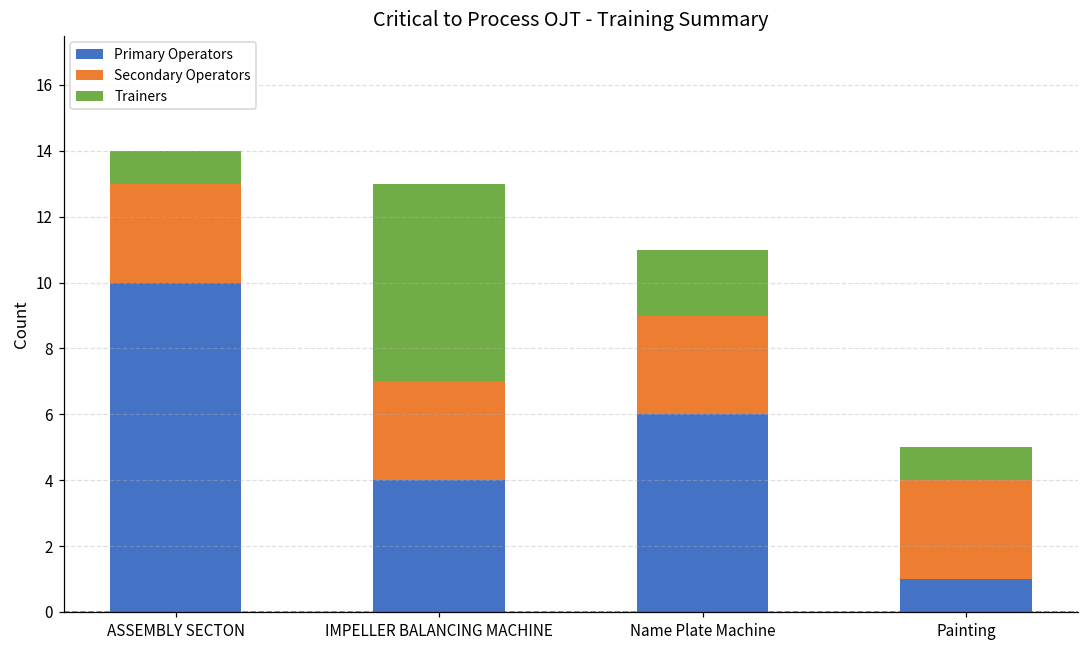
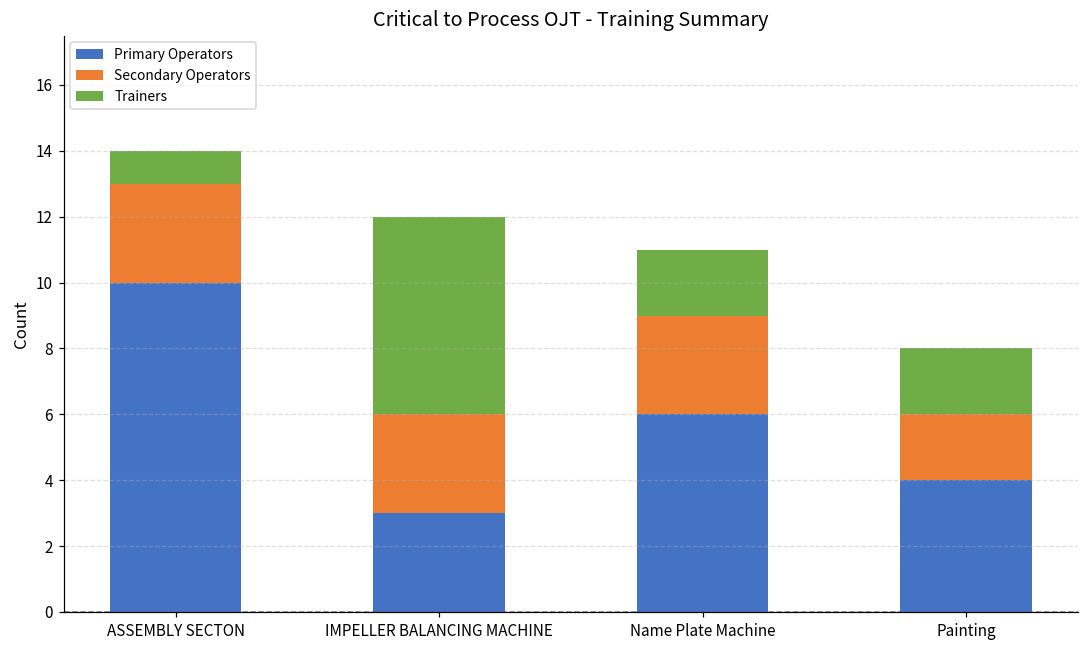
Primary Operators, IMPELLER BALANCING MACHINE: 4 -> 3
Primary Operators, Painting: 1 -> 4
Secondary Operators, Painting: 3 -> 2
Trainers, Painting: 1 -> 2
